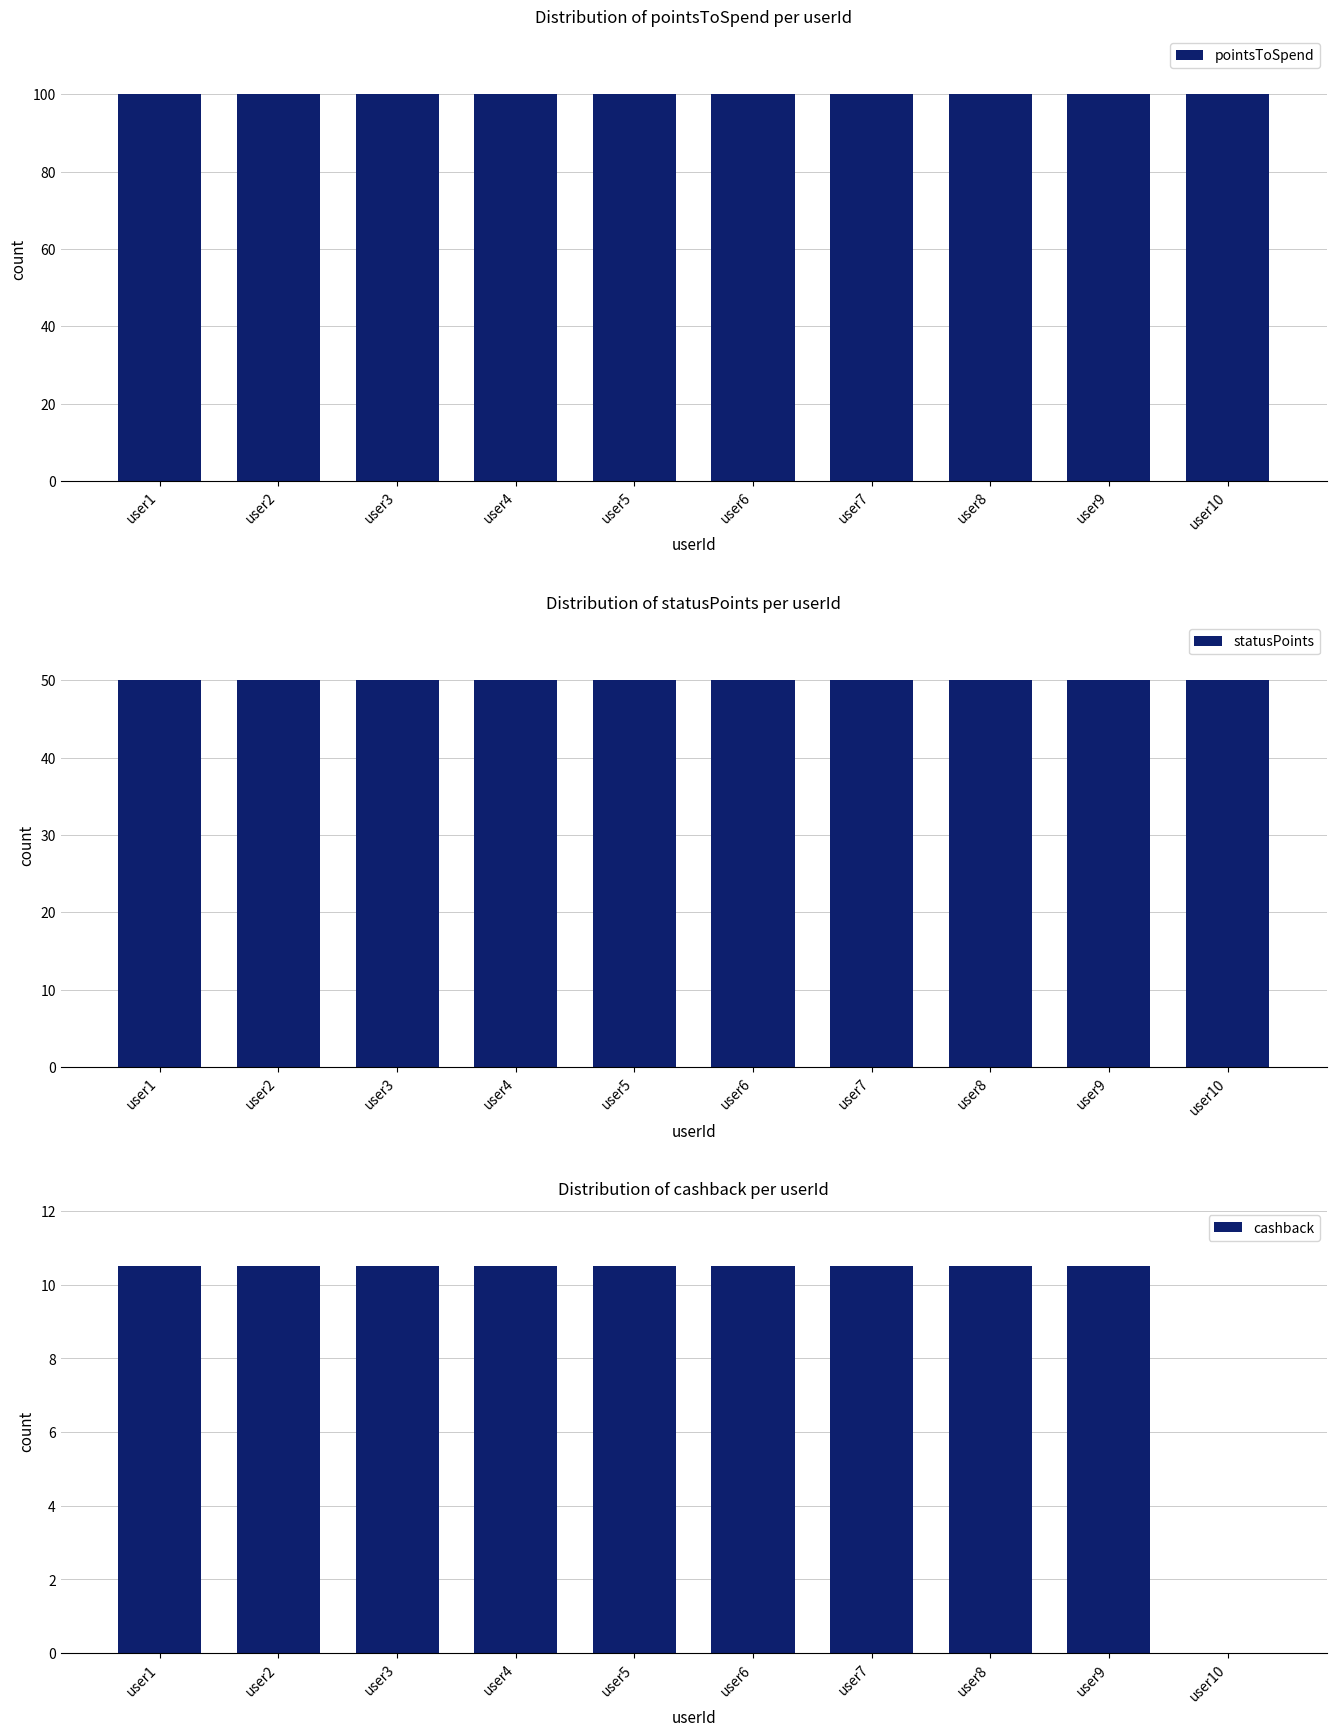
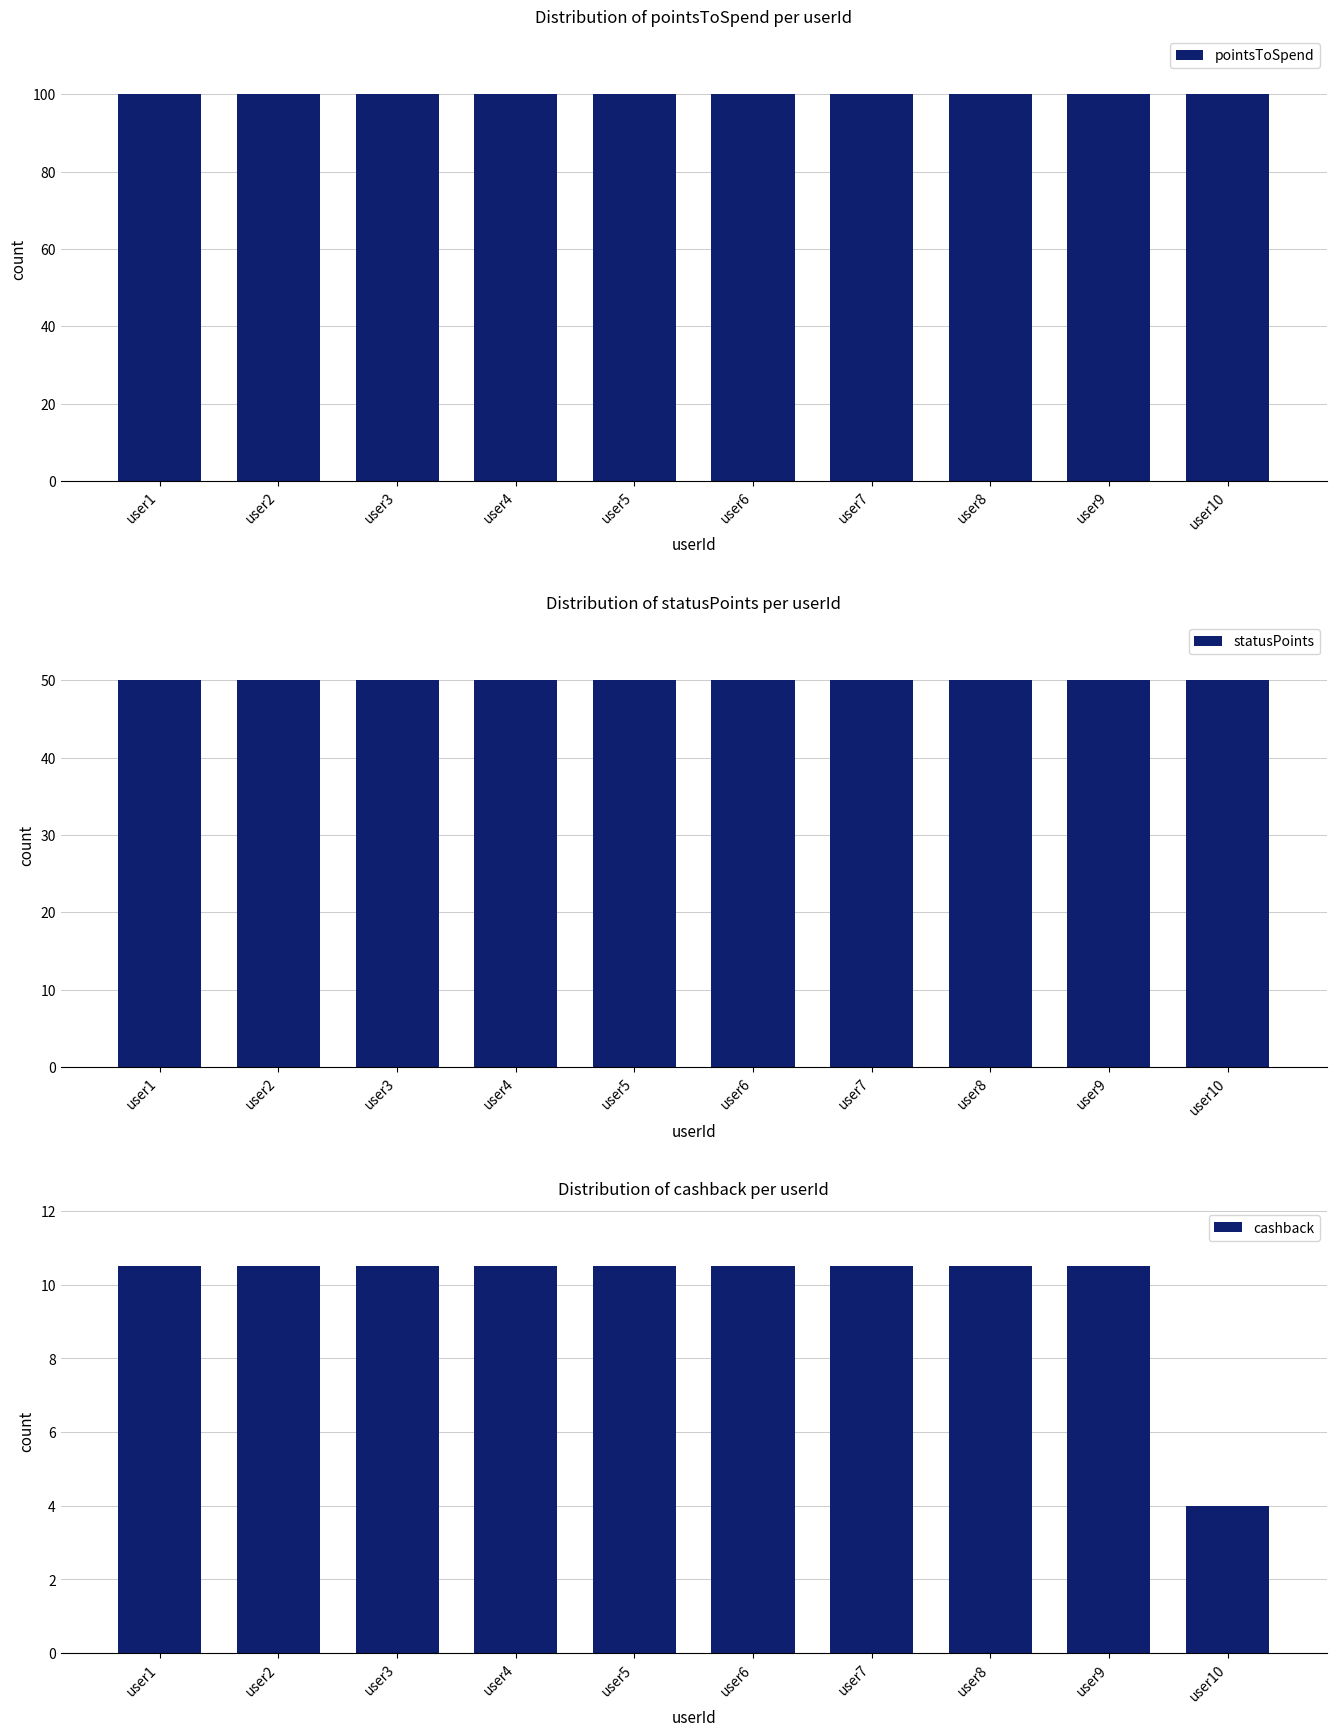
Distribution of cashback per userId, user10: 0 -> 4
